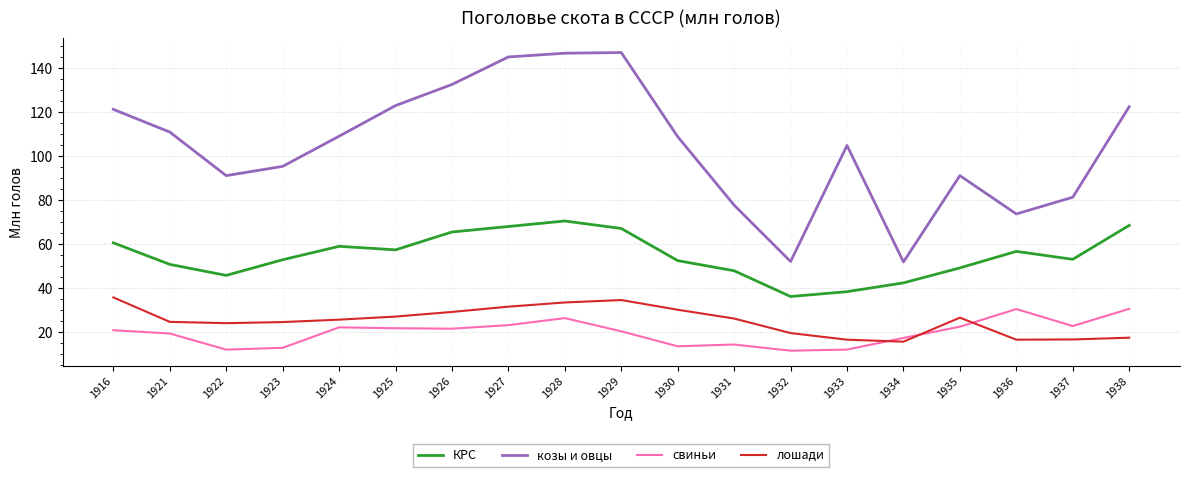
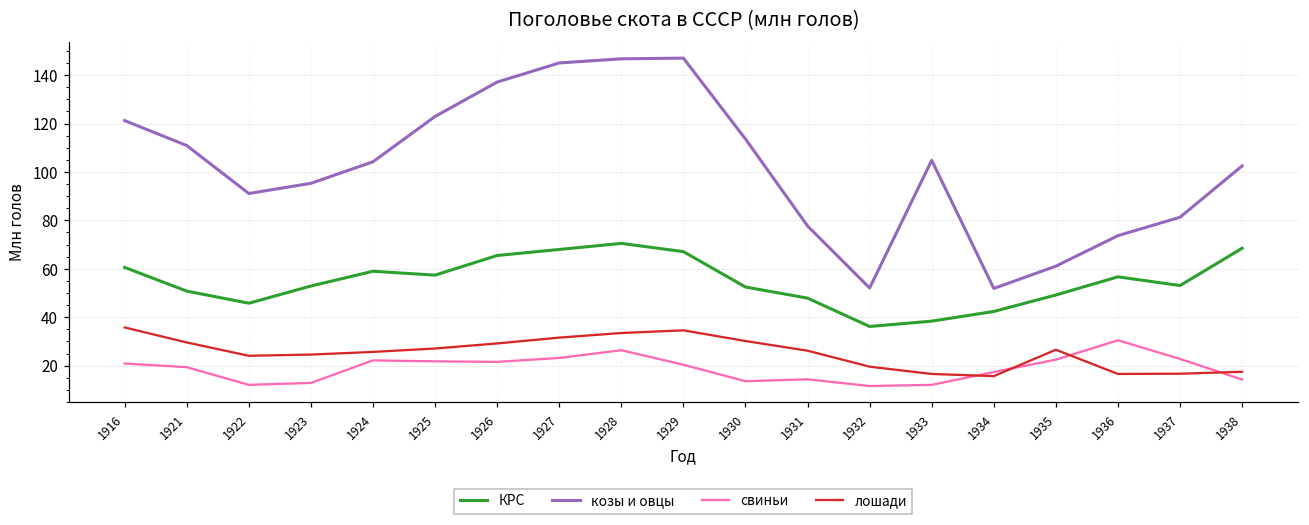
лошади, 1921: 25 -> 30
козы и овцы, 1924: 109 -> 104
козы и овцы, 1926: 133 -> 137
козы и овцы, 1930: 109 -> 114
козы и овцы, 1935: 91 -> 61
козы и овцы, 1938: 122 -> 103
свиньи, 1938: 31 -> 14
